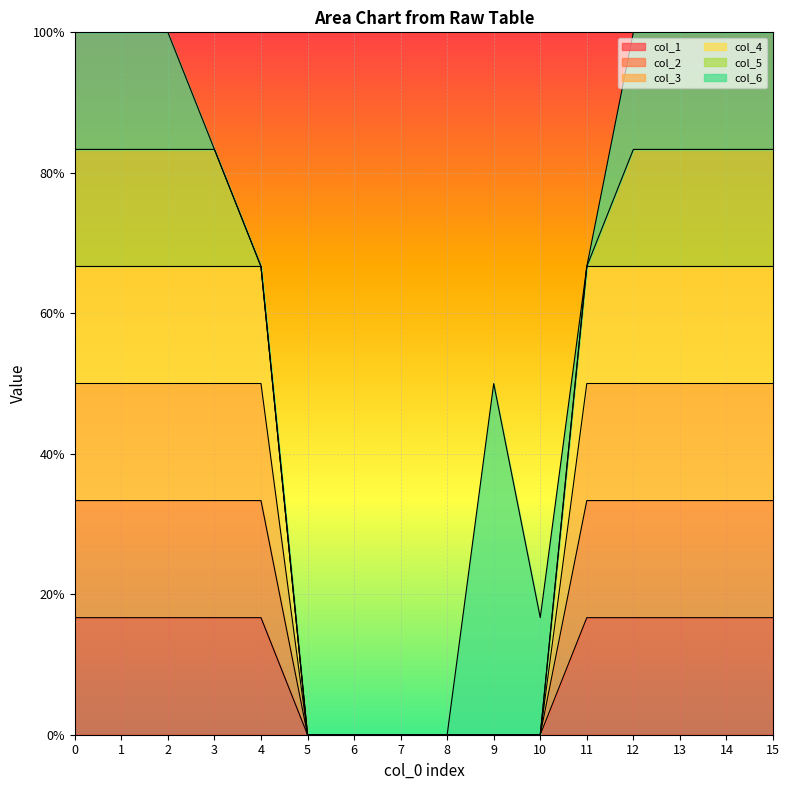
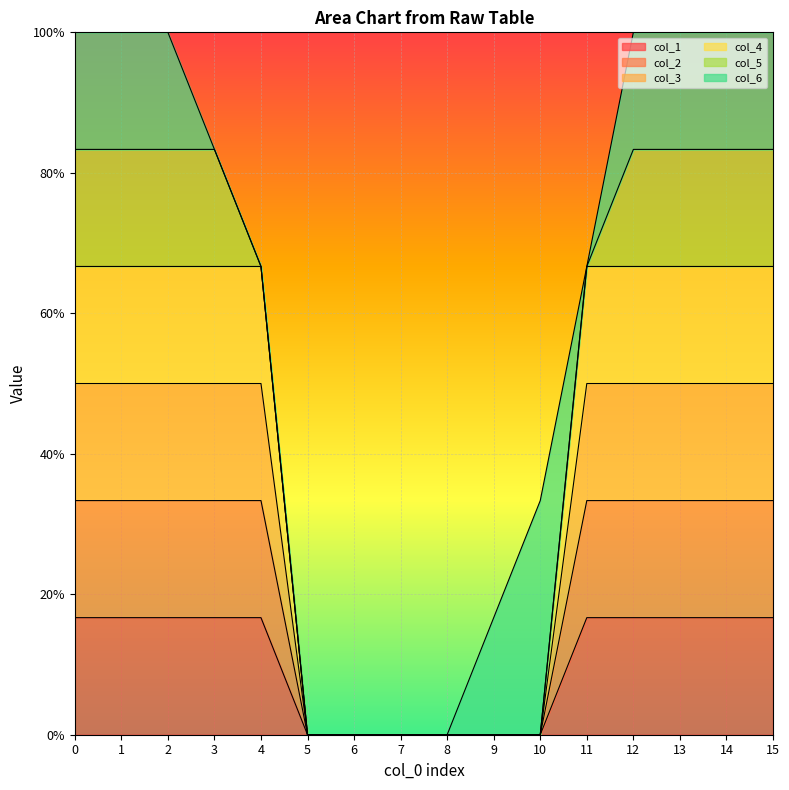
col_6, 9: 50% -> 17%
col_6, 10: 17% -> 33%
